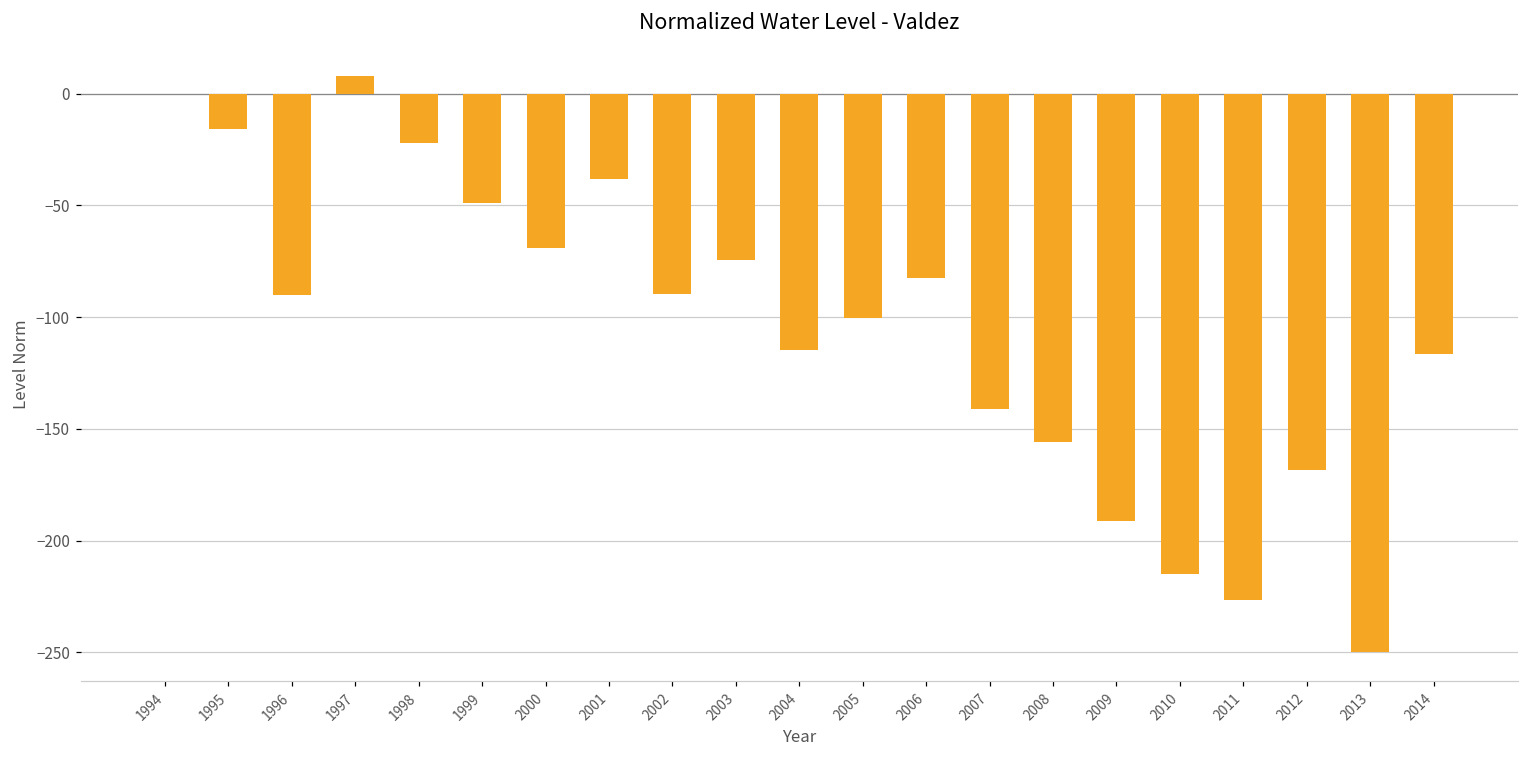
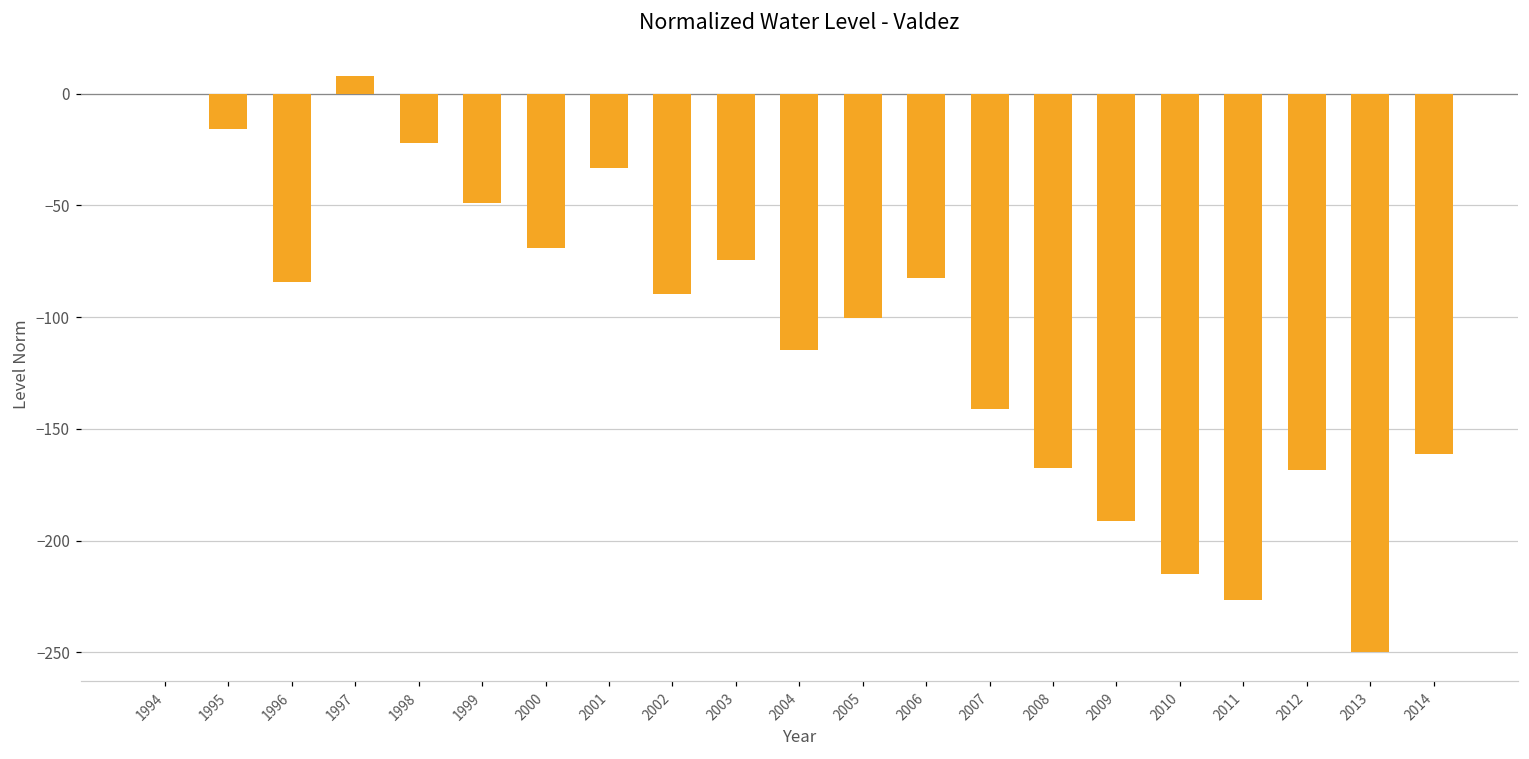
1996: -90 -> -84
2001: -38 -> -33
2008: -156 -> -168
2014: -116 -> -162
